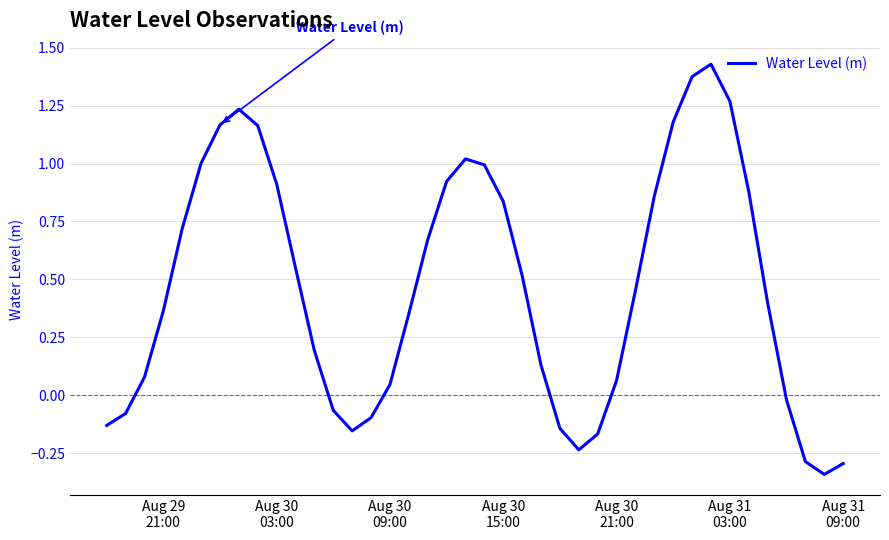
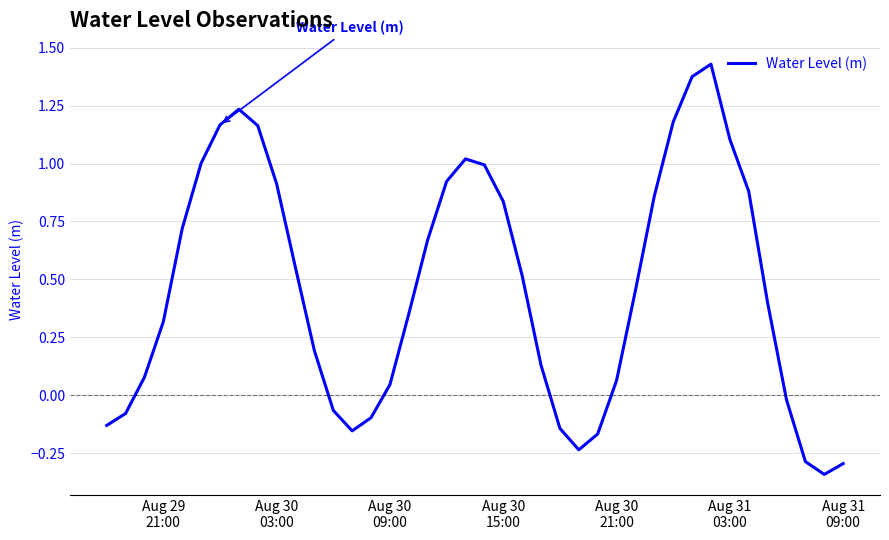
Aug 29 21:00: 0.36 -> 0.32
Aug 31 03:00: 1.27 -> 1.10
